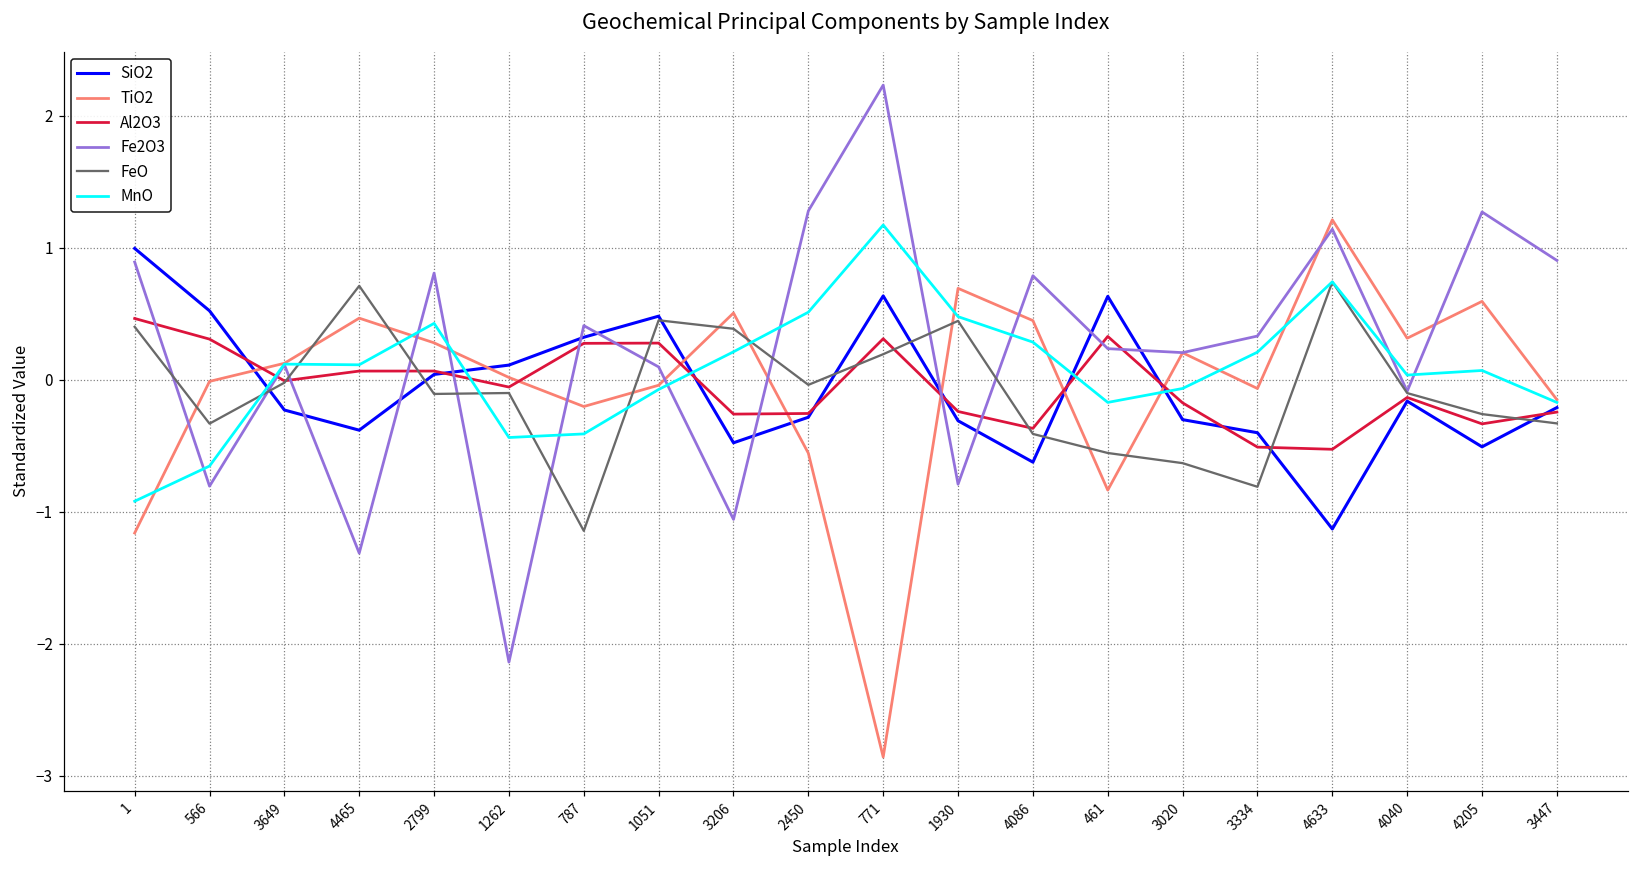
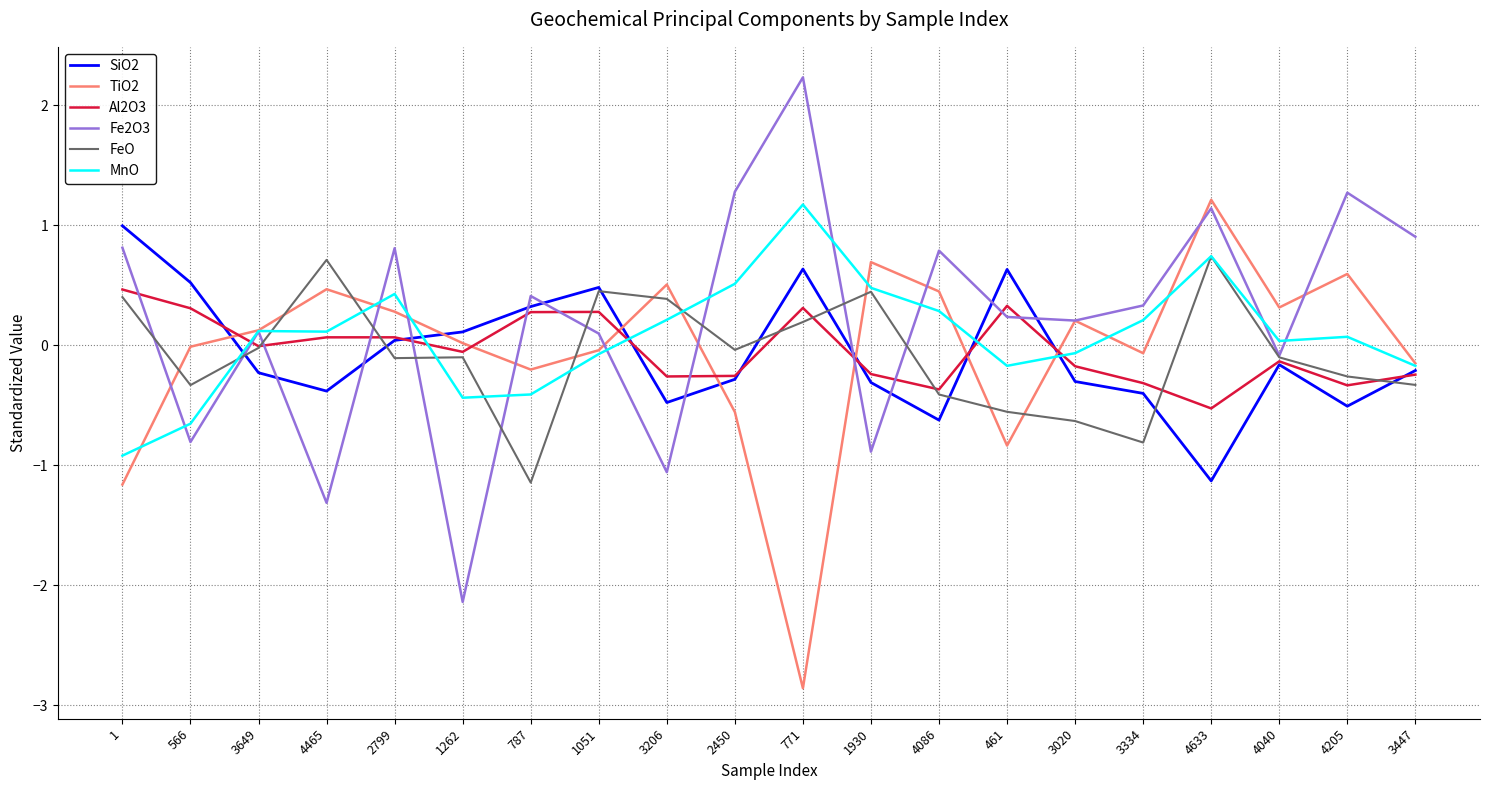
Fe2O3, 1: 0.89 -> 0.81
Fe2O3, 1930: -0.79 -> -0.89
Al2O3, 3334: -0.51 -> -0.32
